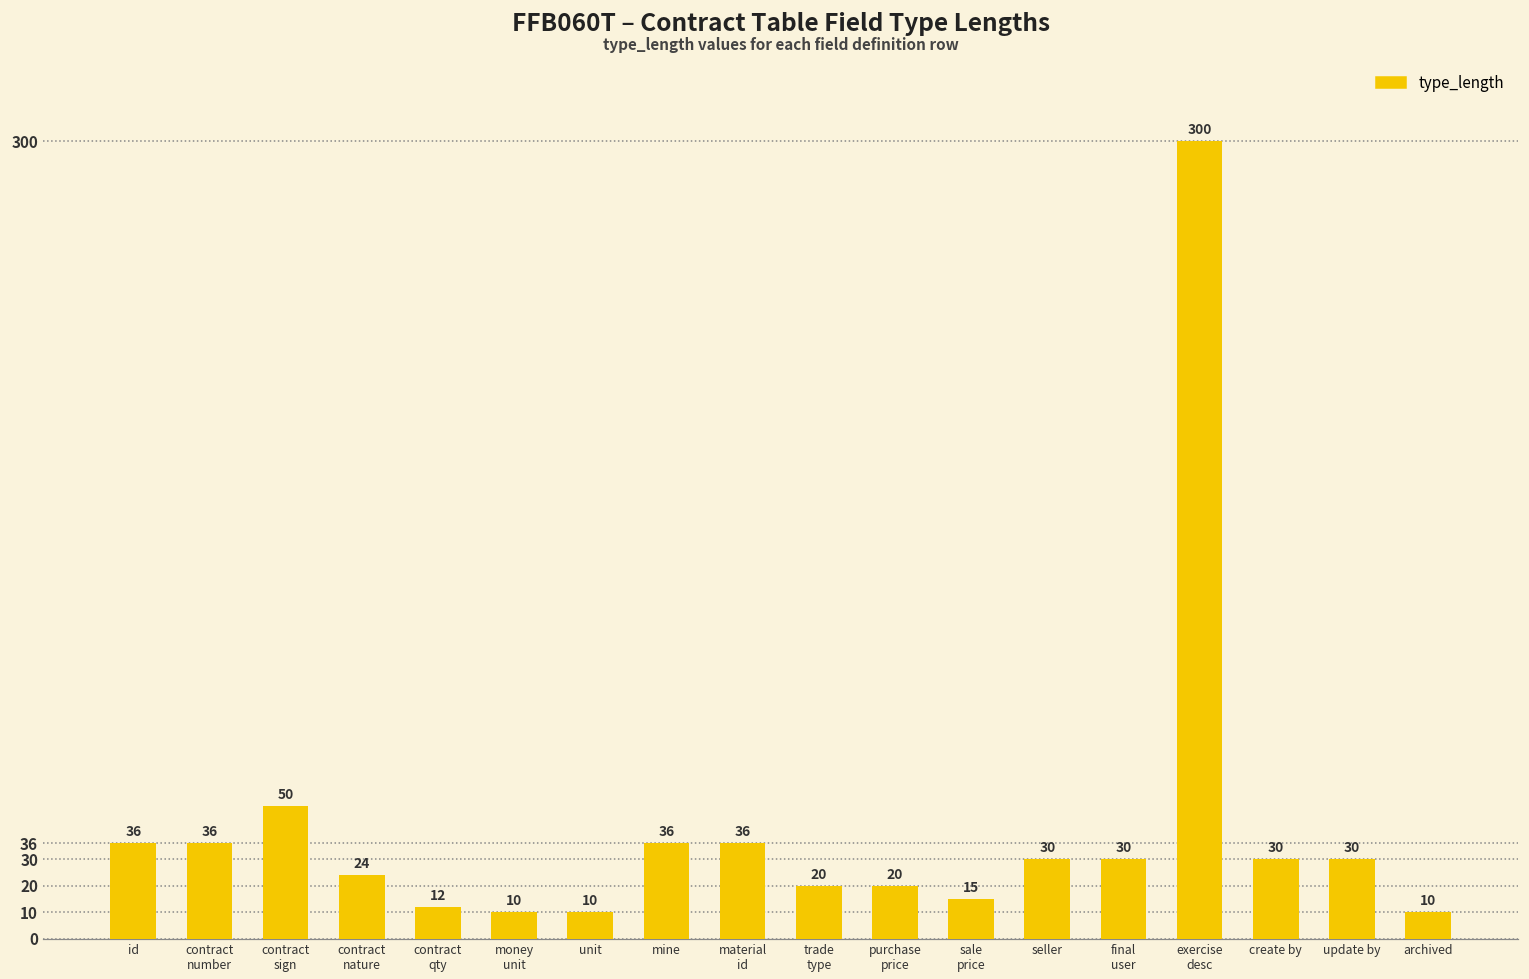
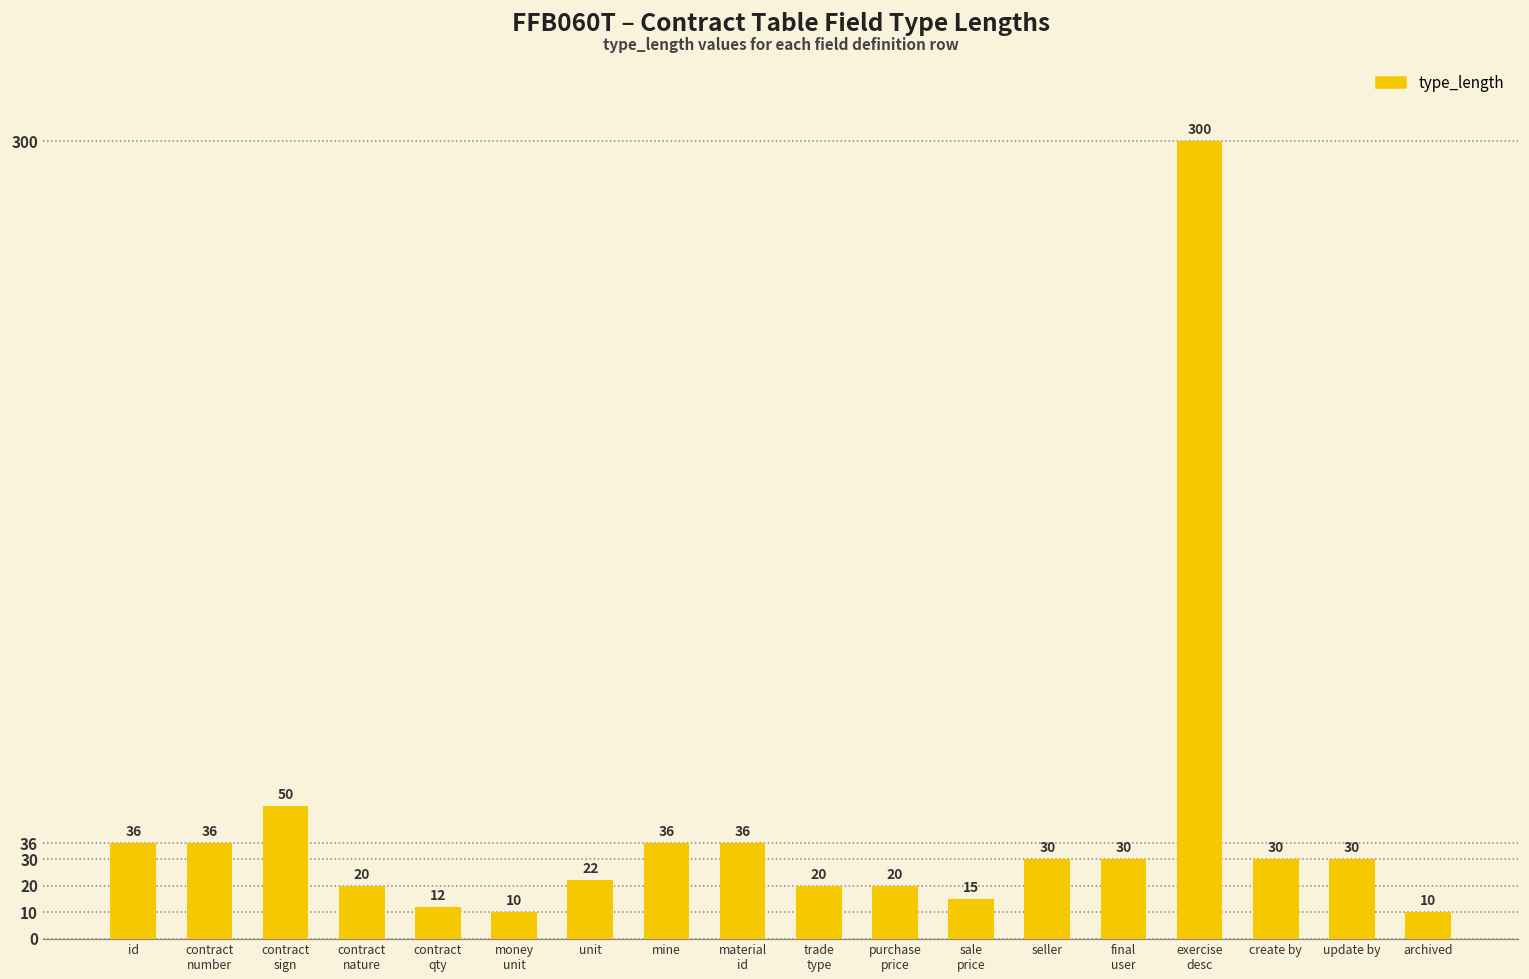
contract nature: 24 -> 20
unit: 10 -> 22
